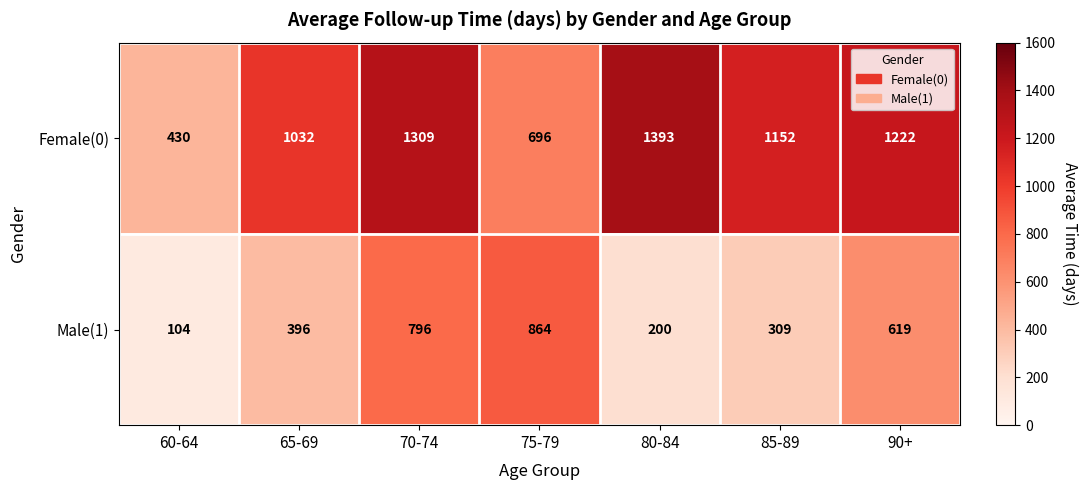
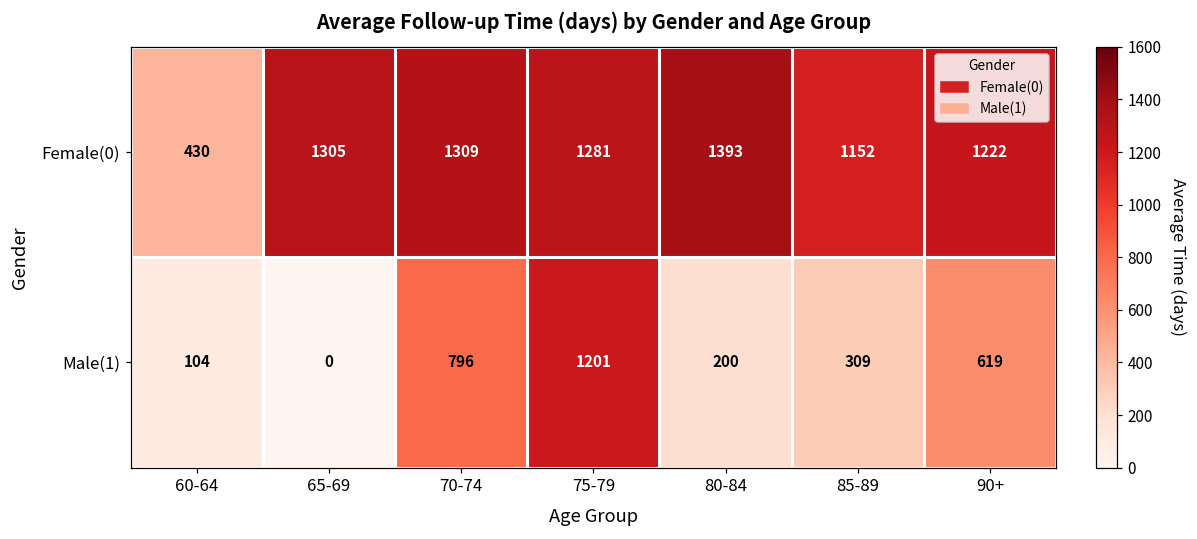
Female(0), 65-69: 1032 -> 1305
Female(0), 75-79: 696 -> 1281
Male(1), 65-69: 396 -> 0
Male(1), 75-79: 864 -> 1201
